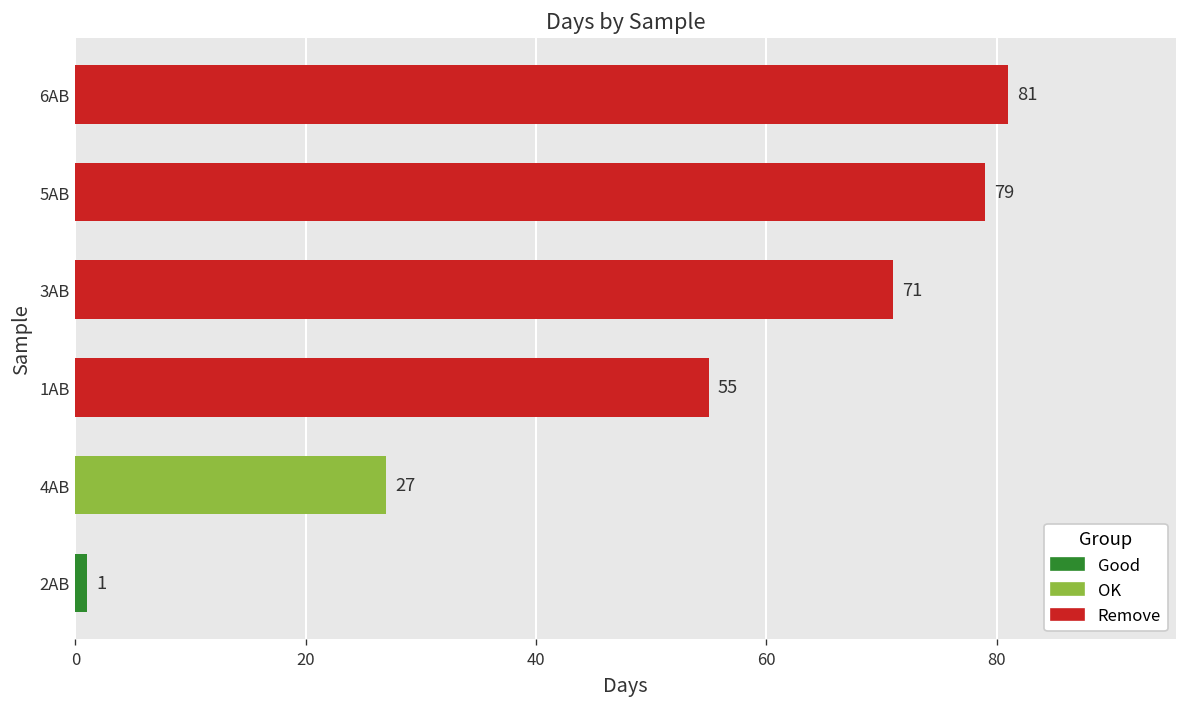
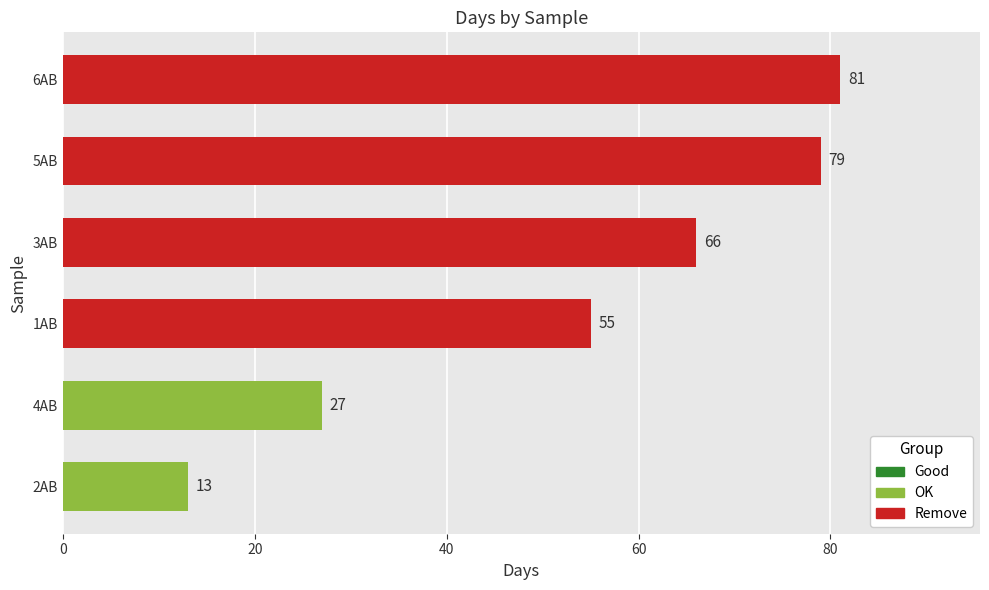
3AB: 71 -> 66
2AB: 1 -> 13
